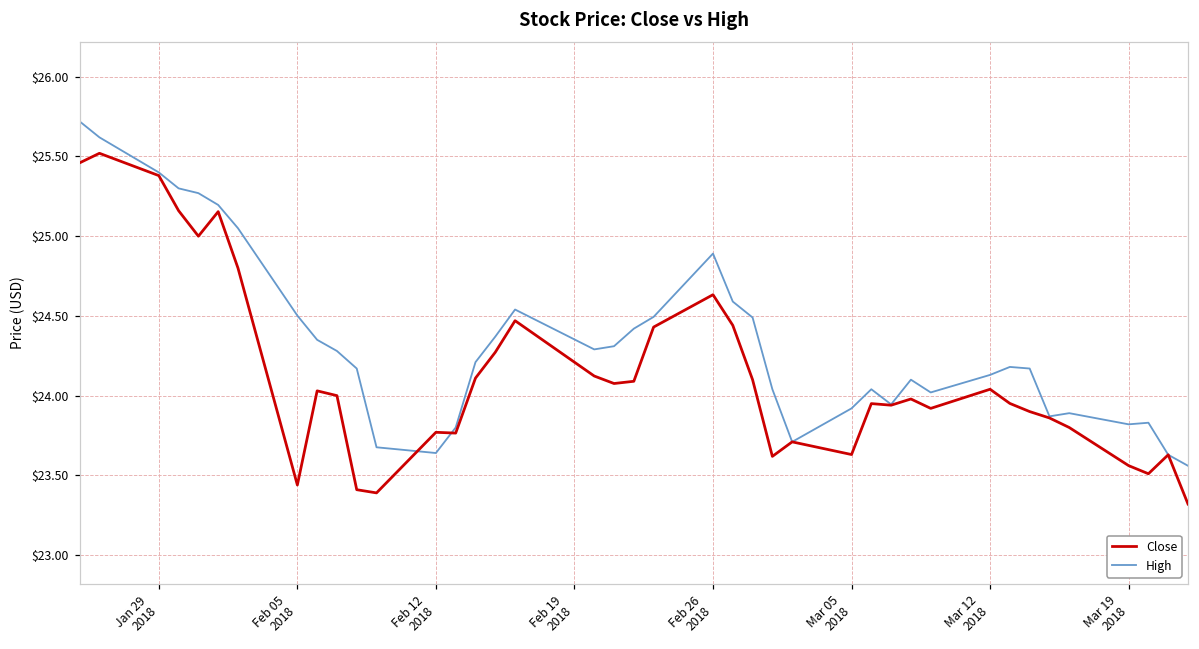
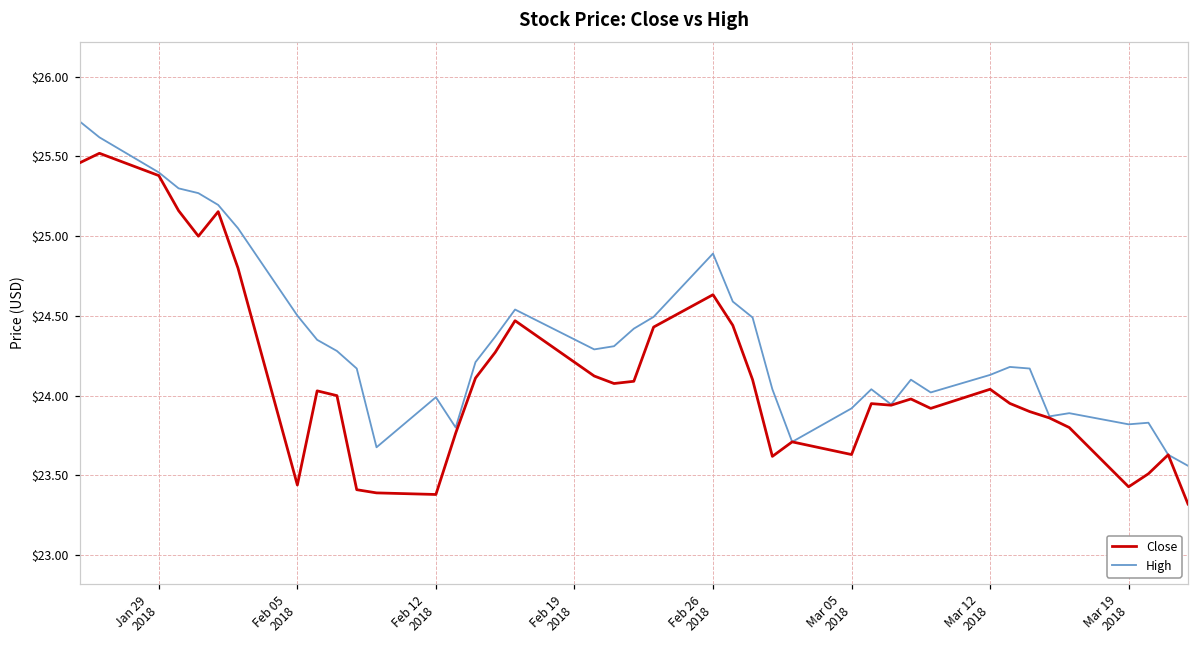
Close, Feb 12 2018: $23.77 -> $23.38
High, Feb 12 2018: $23.64 -> $23.99
Close, Mar 19 2018: $23.56 -> $23.43
